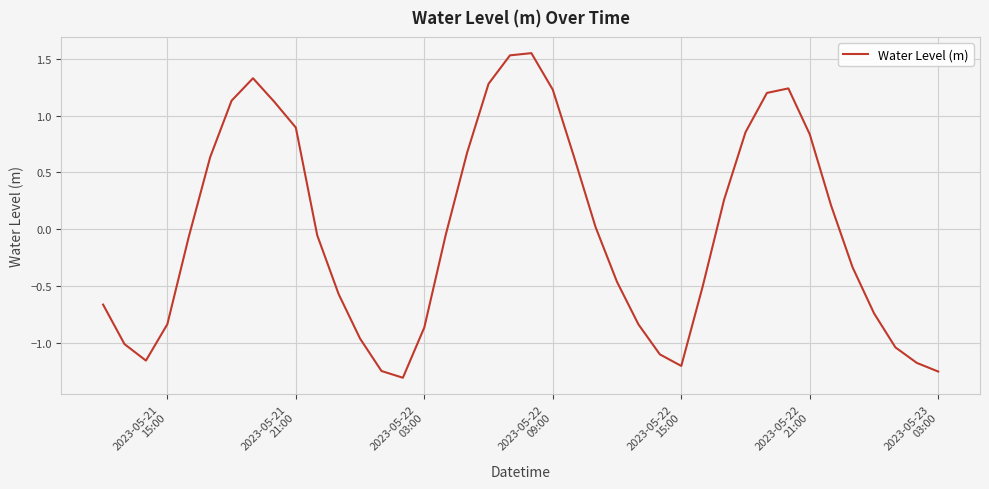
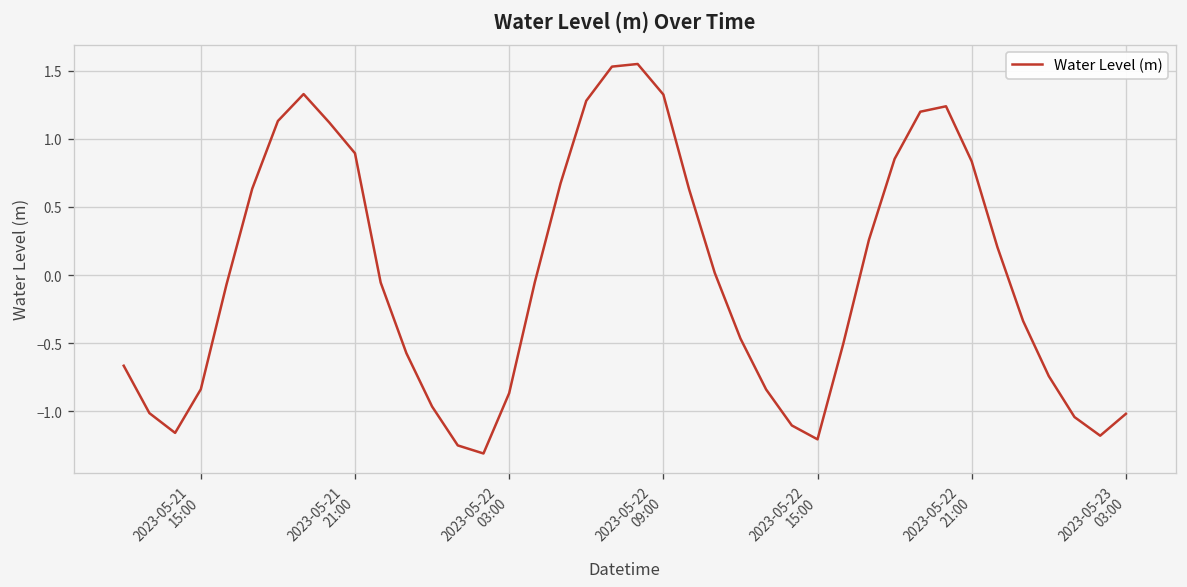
2023-05-22 09:00: 1.23 -> 1.33
2023-05-23 03:00: -1.26 -> -1.02
